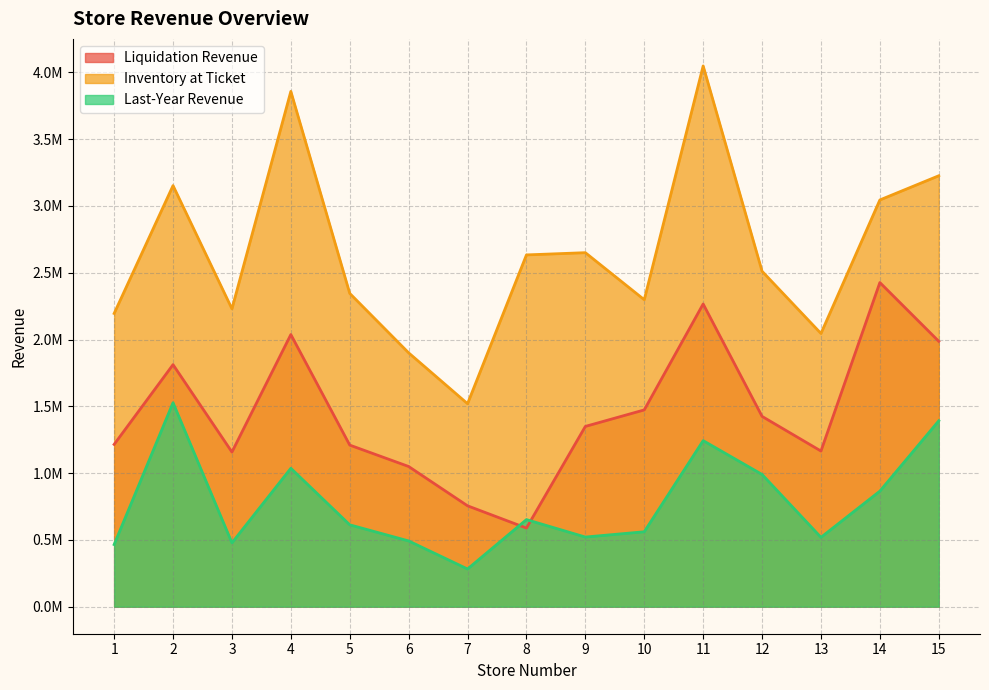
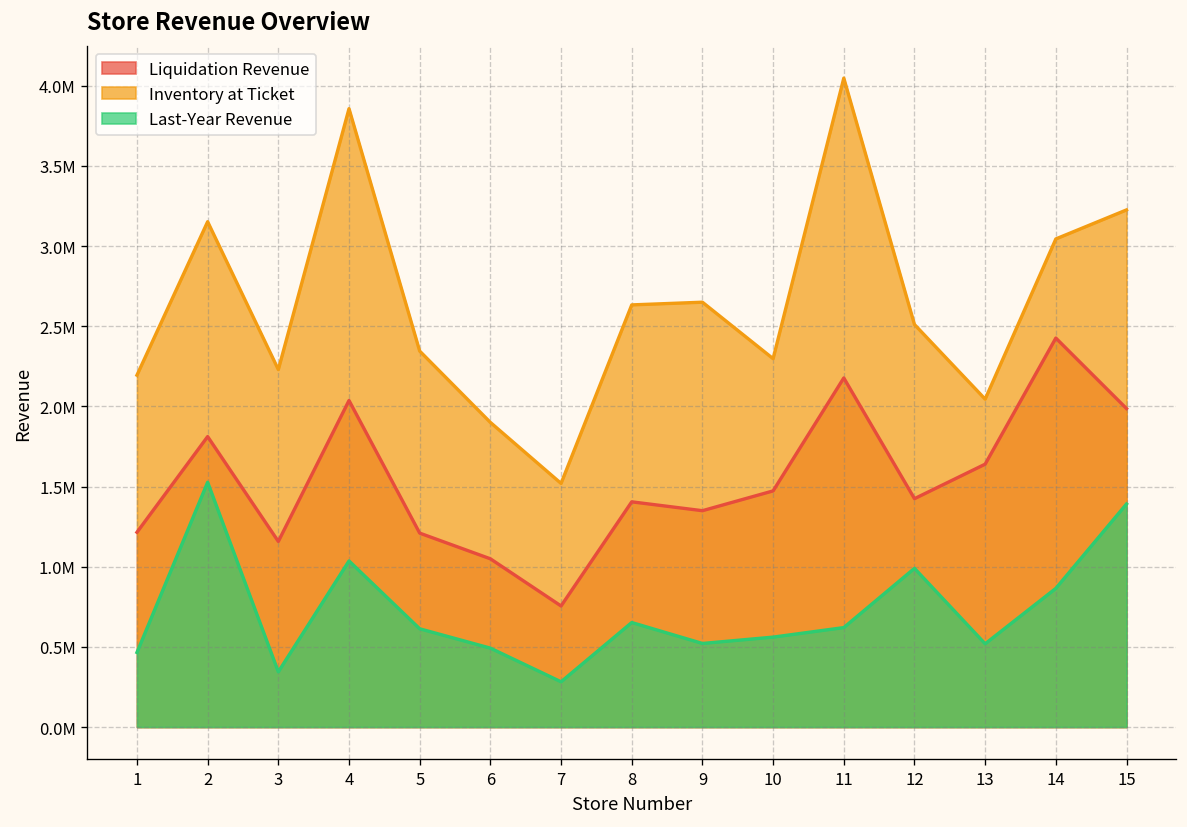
Last-Year Revenue, 3: 480000 -> 340000
Liquidation Revenue, 8: 590000 -> 1400000
Liquidation Revenue, 11: 2270000 -> 2180000
Last-Year Revenue, 11: 1240000 -> 620000
Liquidation Revenue, 13: 1170000 -> 1640000
